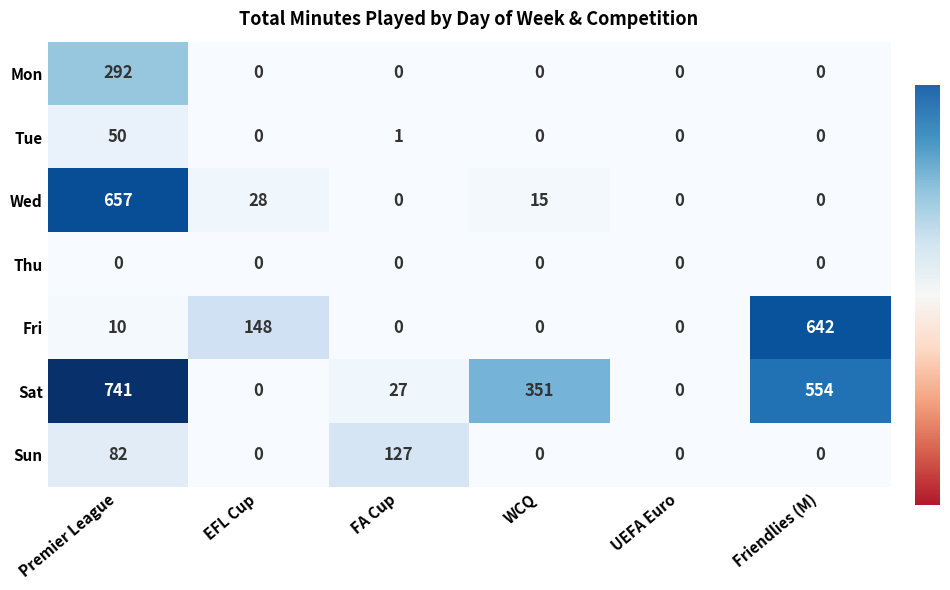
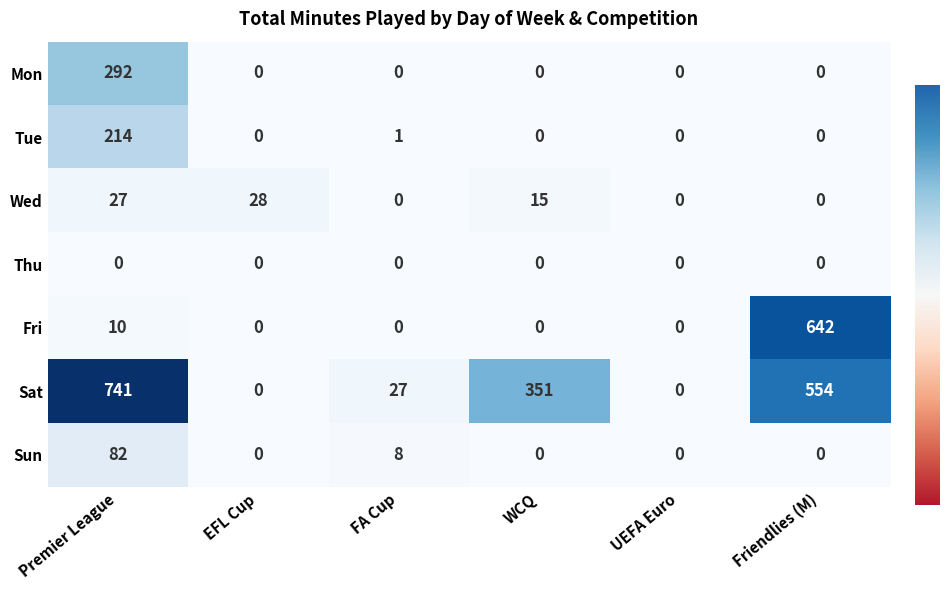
Tue, Premier League: 50 -> 214
Wed, Premier League: 657 -> 27
Fri, EFL Cup: 148 -> 0
Sun, FA Cup: 127 -> 8
